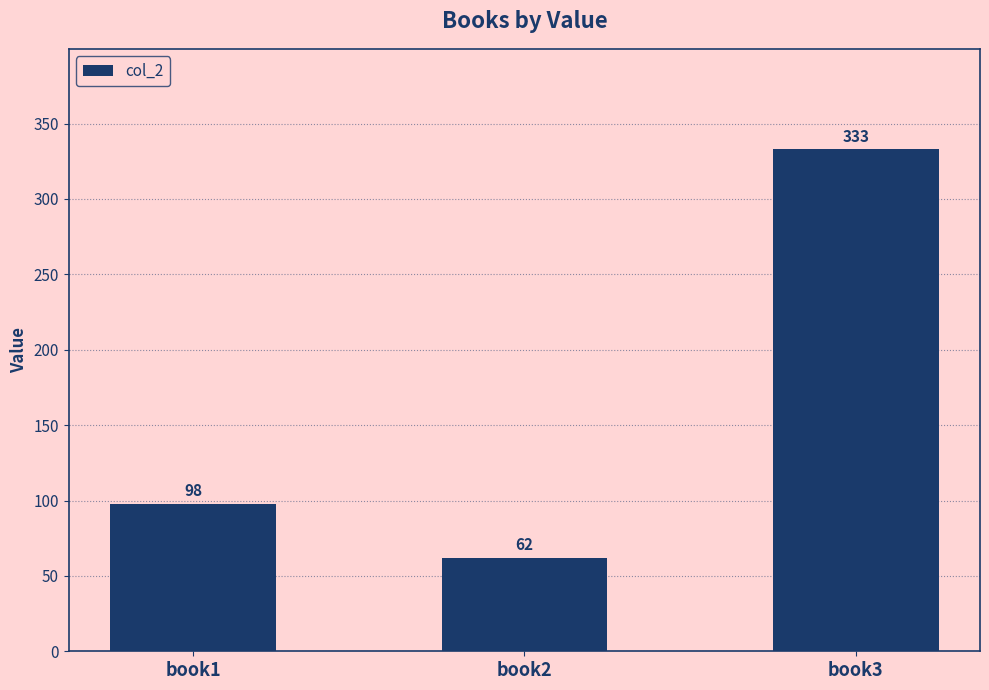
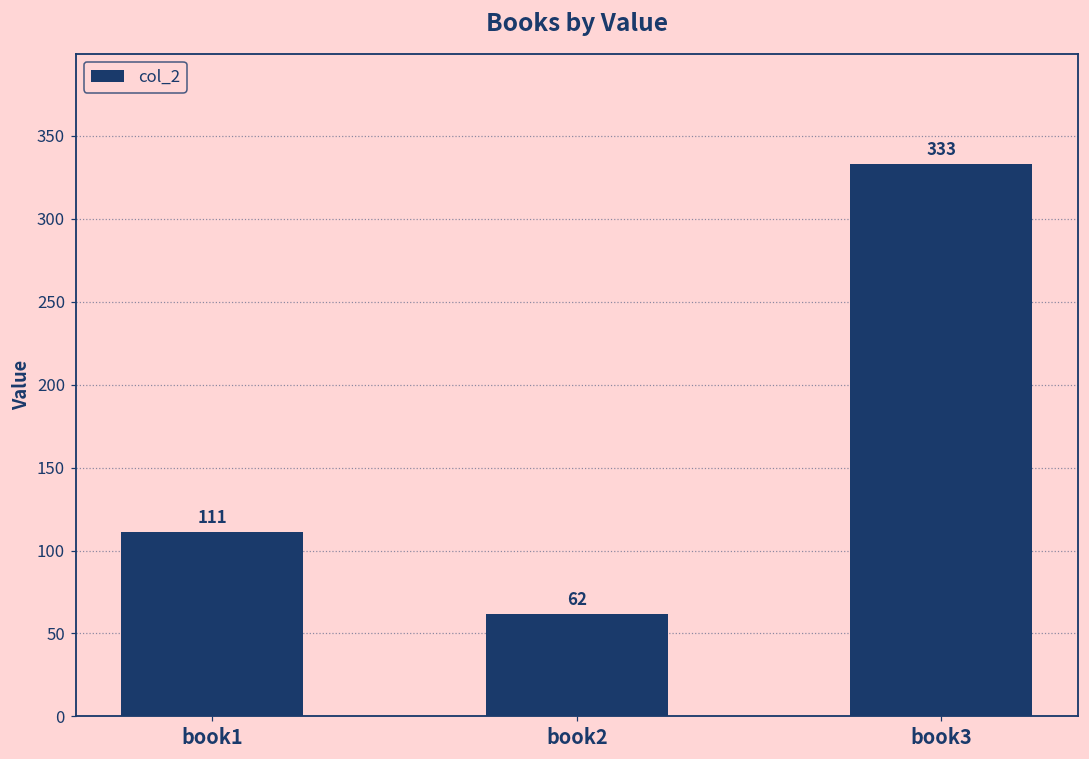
book1: 98 -> 111
